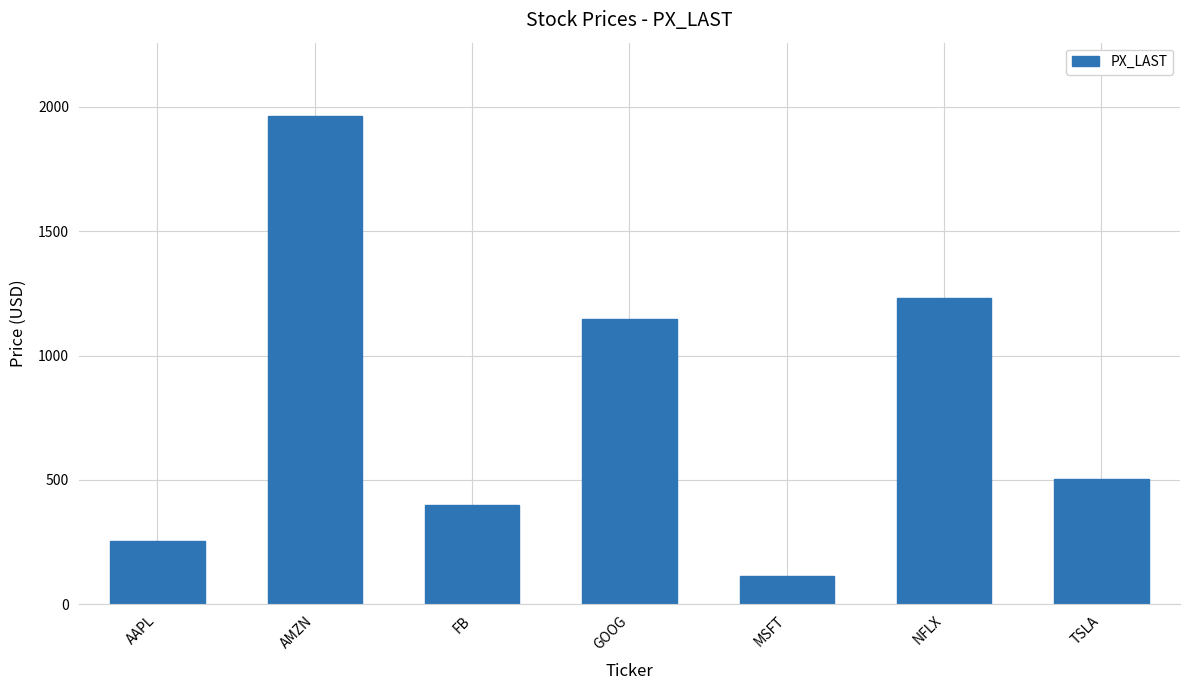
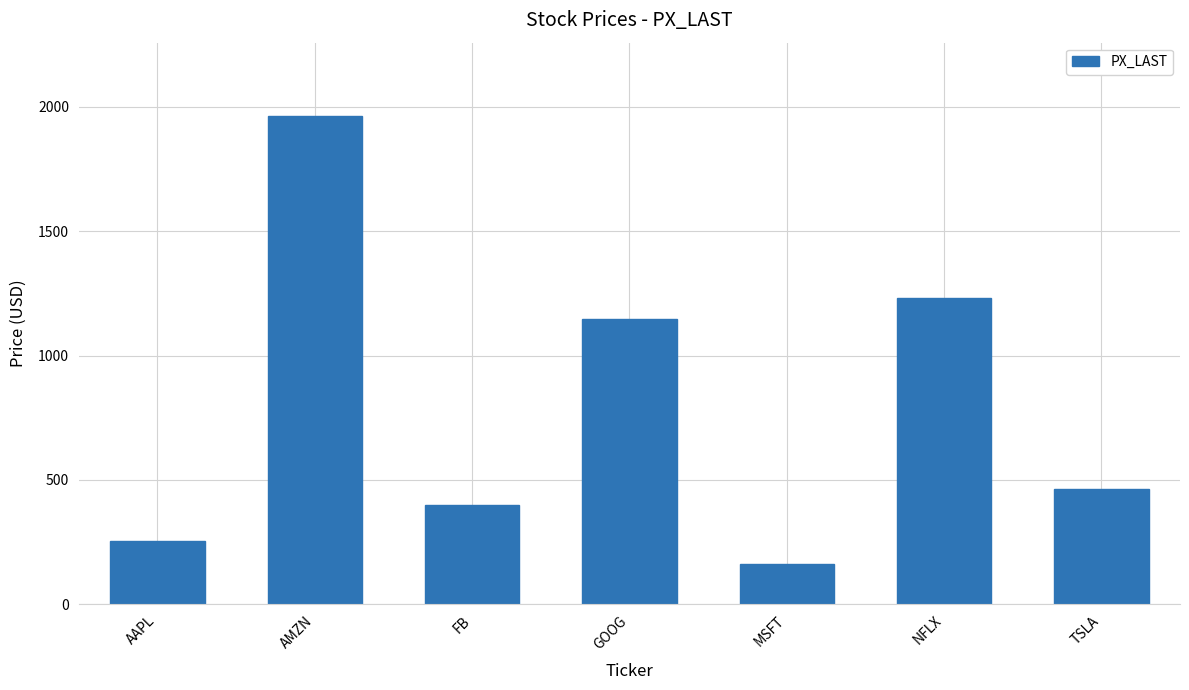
MSFT: 110 -> 160
TSLA: 500 -> 460
